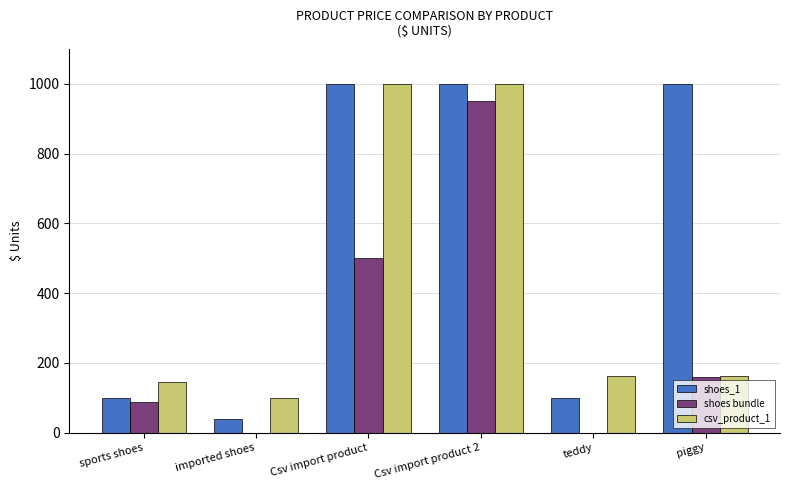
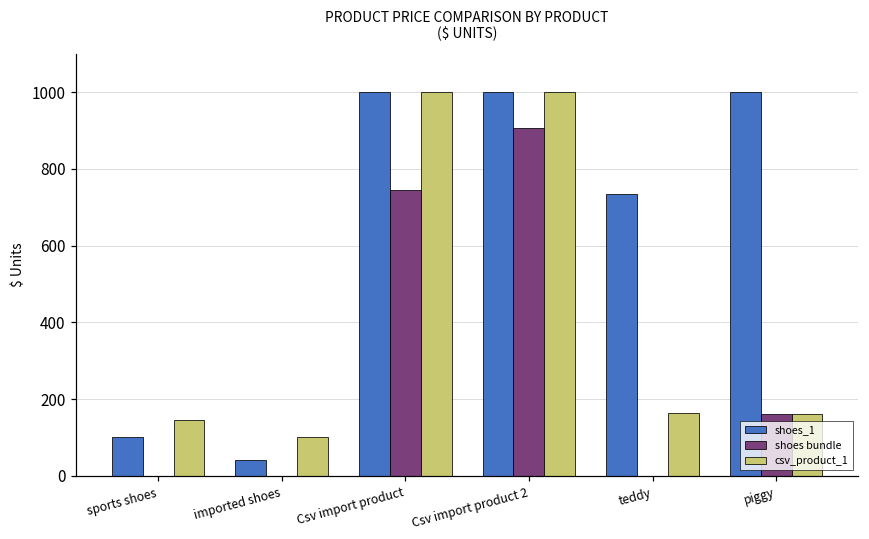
shoes bundle, sports shoes: 90 -> 0
shoes bundle, Csv import product: 500 -> 750
shoes bundle, Csv import product 2: 950 -> 910
shoes_1, teddy: 100 -> 740
